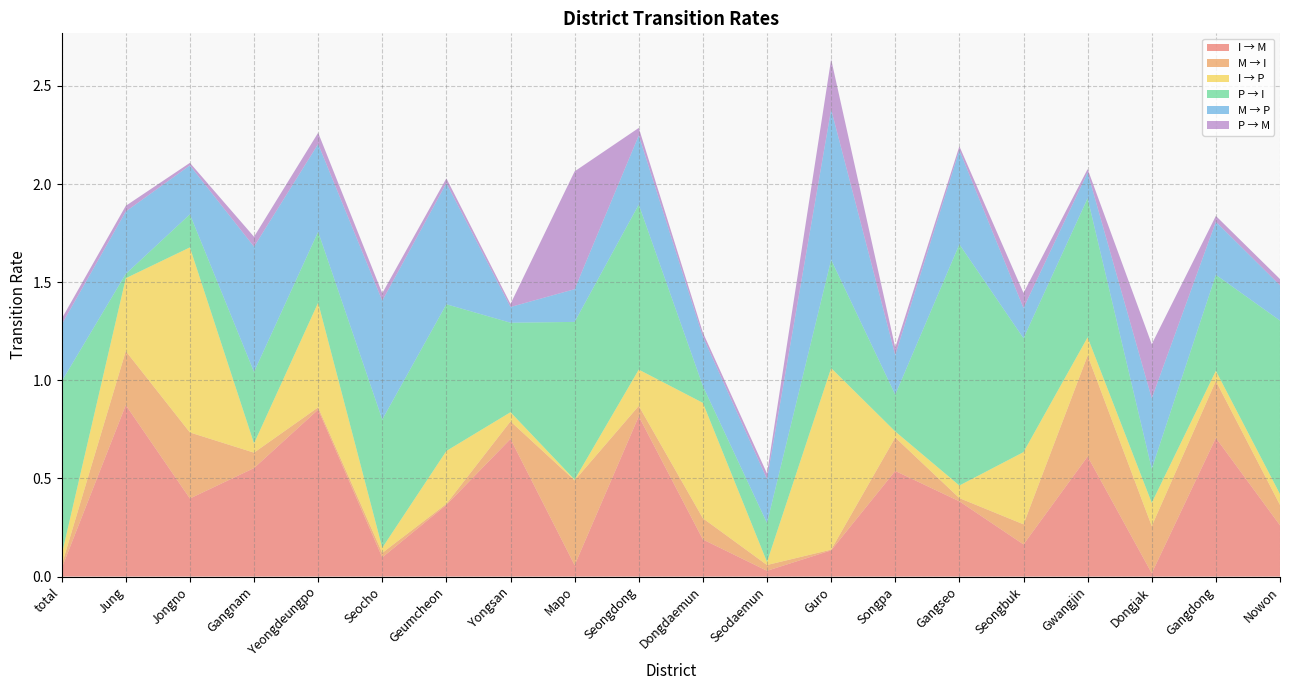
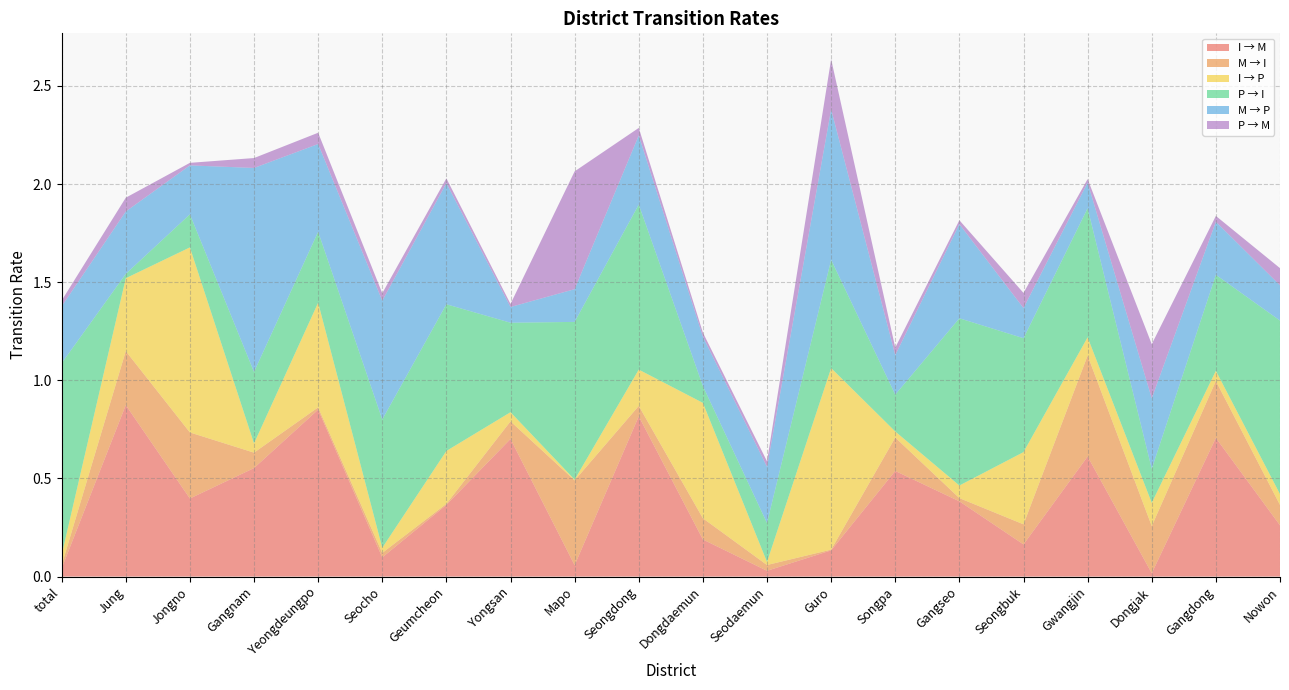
P → I, total: 0.88 -> 0.98
P → M, Jung: 0.03 -> 0.07
M → P, Gangnam: 0.64 -> 1.04
M → P, Seodaemun: 0.22 -> 0.29
P → I, Gangseo: 1.23 -> 0.85
P → I, Gwangjin: 0.71 -> 0.66
P → M, Nowon: 0.03 -> 0.09
